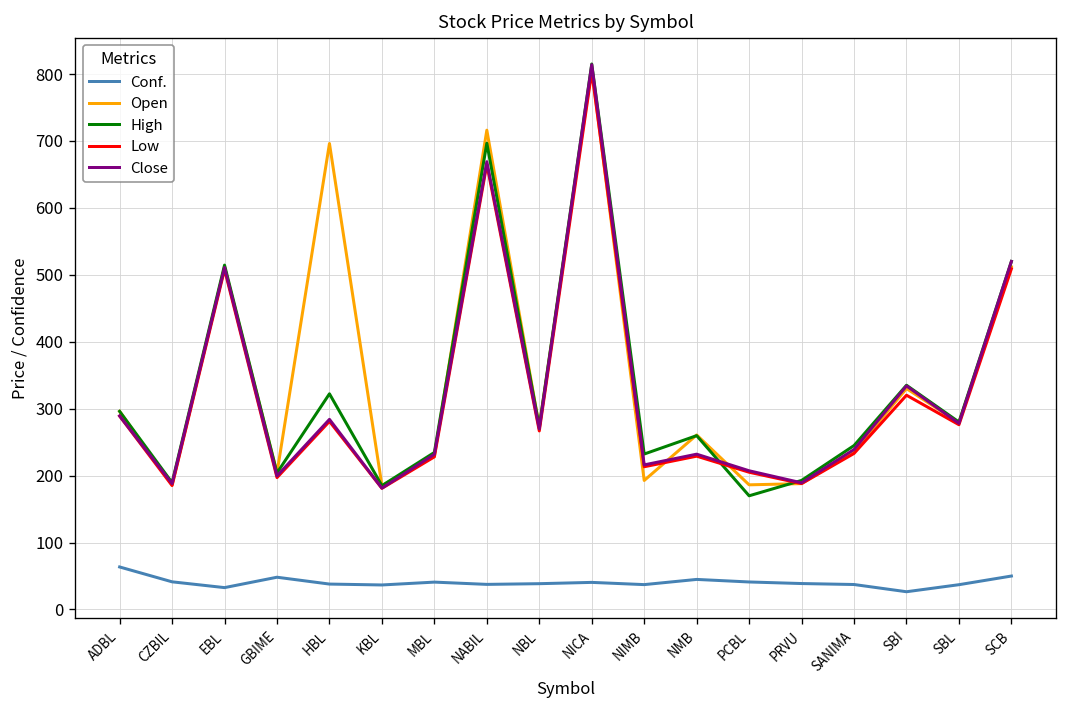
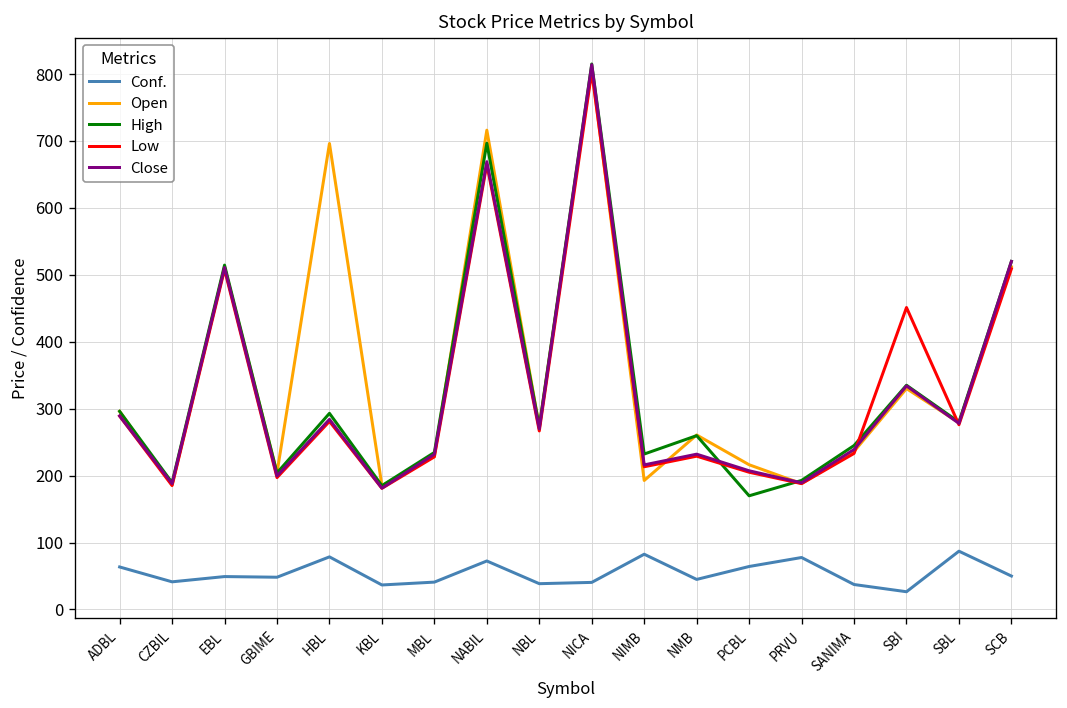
Conf., EBL: 30 -> 50
Conf., HBL: 40 -> 80
High, HBL: 320 -> 290
Conf., NABIL: 40 -> 70
Conf., NIMB: 40 -> 80
Conf., PCBL: 40 -> 60
Open, PCBL: 190 -> 220
Conf., PRVU: 40 -> 80
Low, SBI: 320 -> 450
Conf., SBL: 40 -> 90
